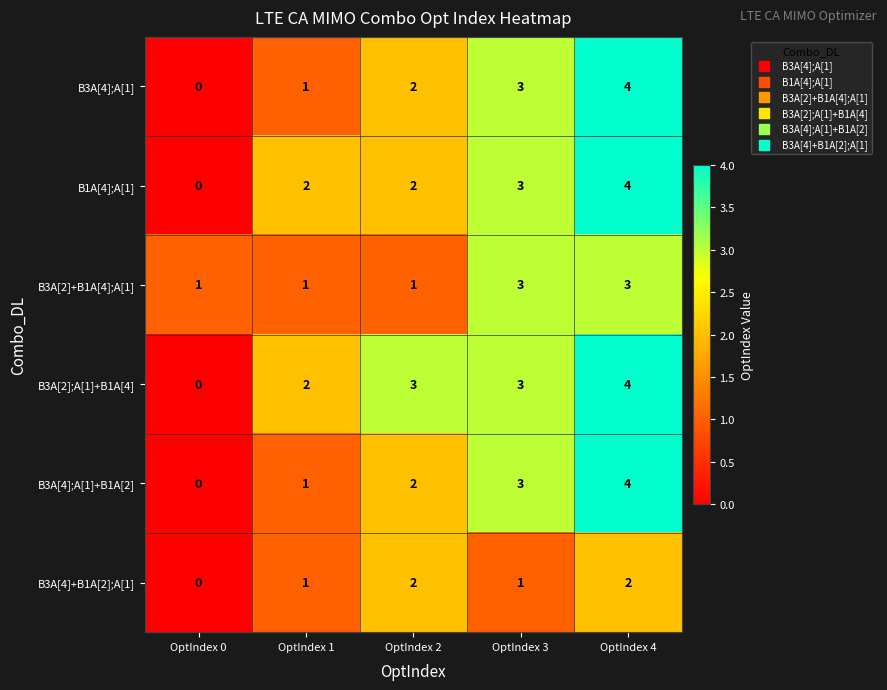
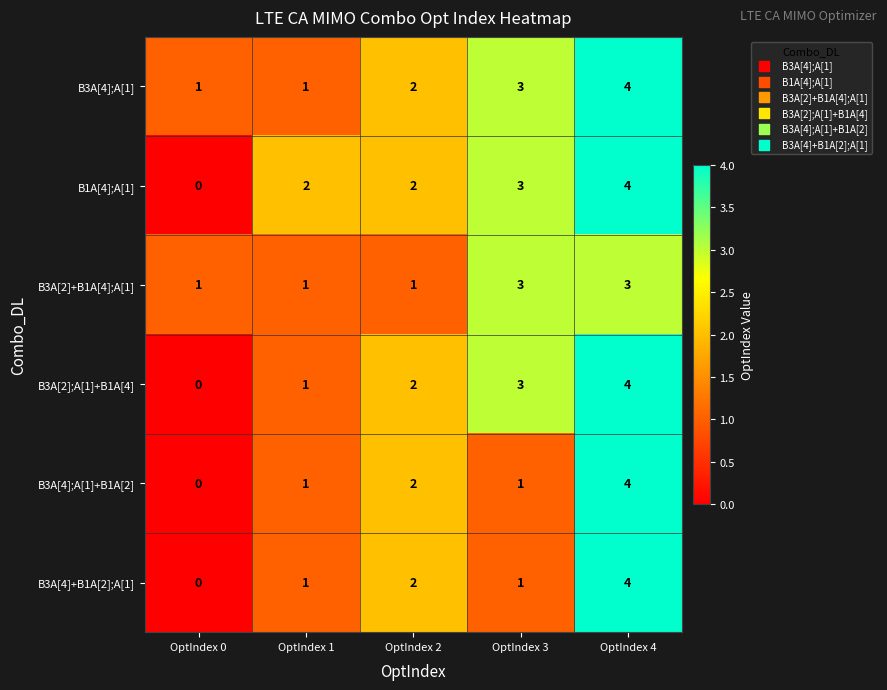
B3A[4];A[1], OptIndex 0: 0 -> 1
B3A[2];A[1]+B1A[4], OptIndex 1: 2 -> 1
B3A[2];A[1]+B1A[4], OptIndex 2: 3 -> 2
B3A[4];A[1]+B1A[2], OptIndex 3: 3 -> 1
B3A[4]+B1A[2];A[1], OptIndex 4: 2 -> 4
